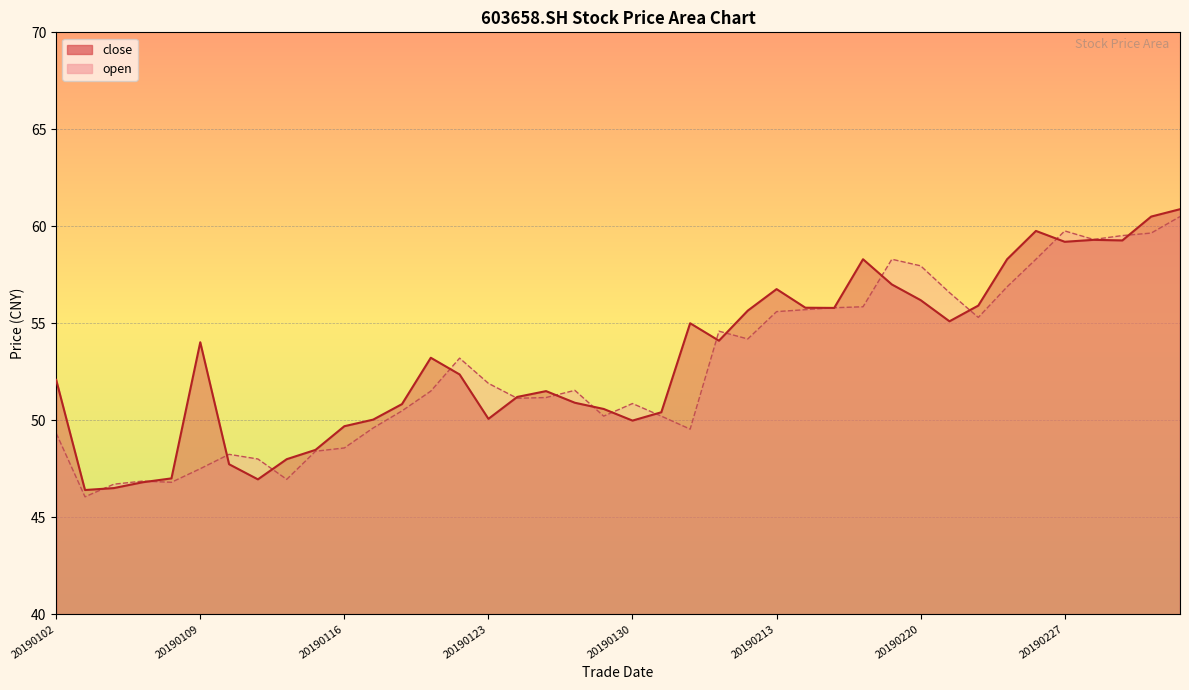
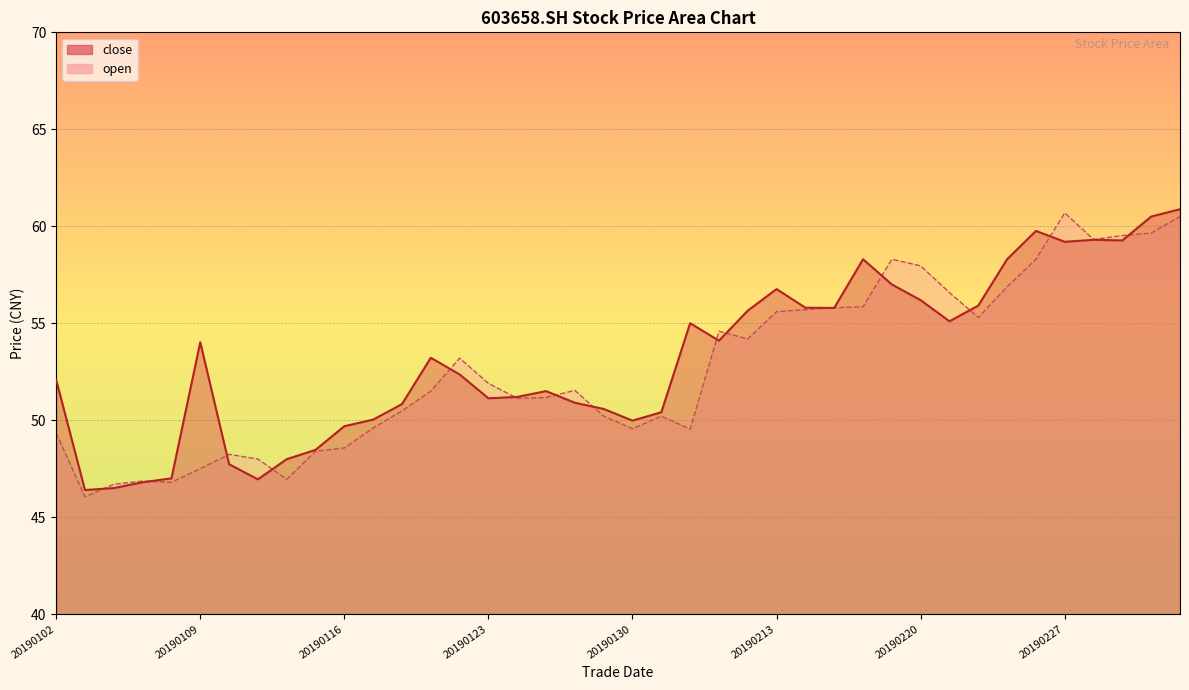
close, 20190123: 50.1 -> 51.1
open, 20190130: 50.9 -> 49.6
open, 20190227: 59.8 -> 60.7
